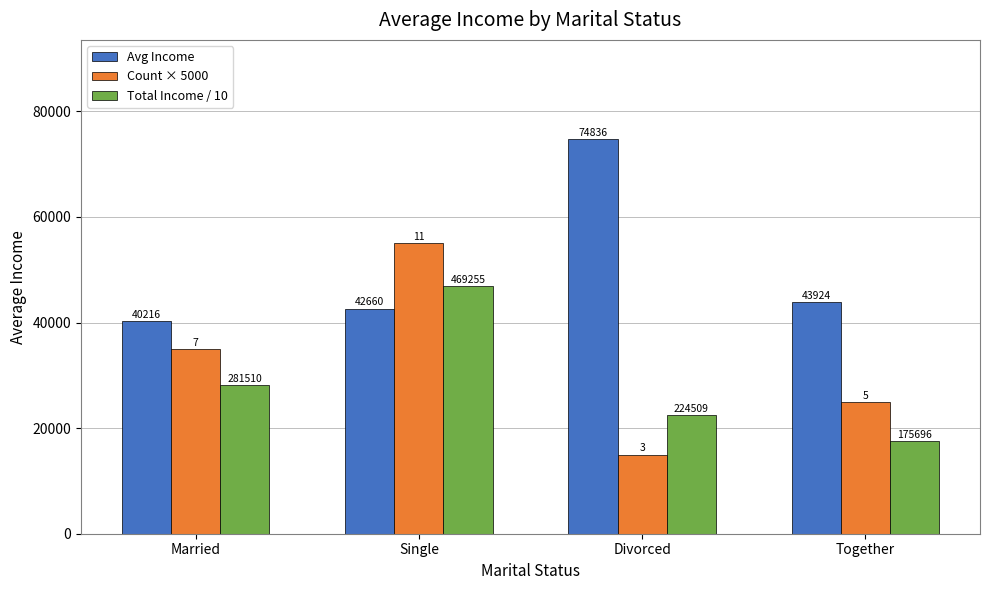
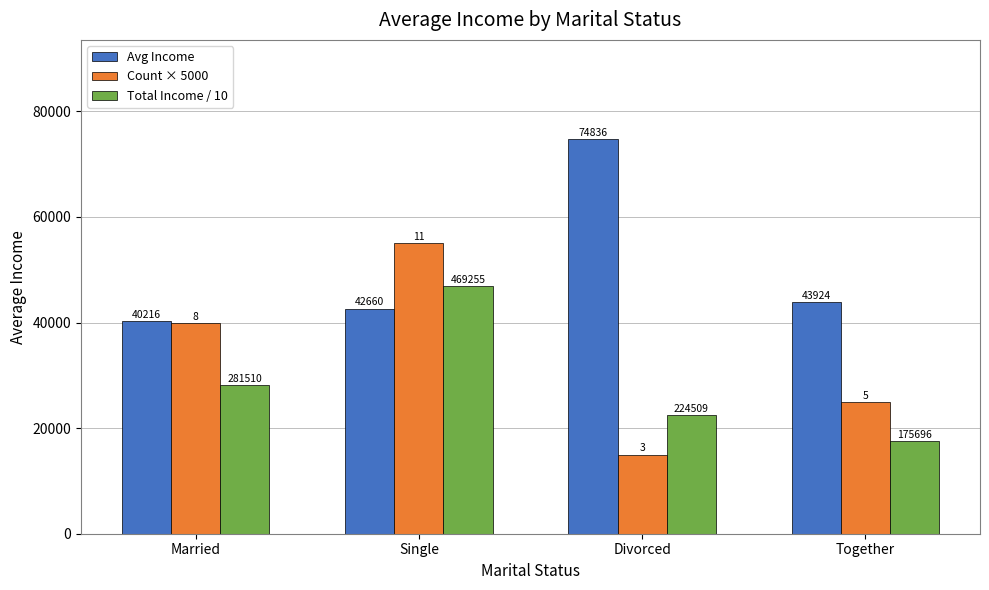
Count × 5000, Married: 7 -> 8
